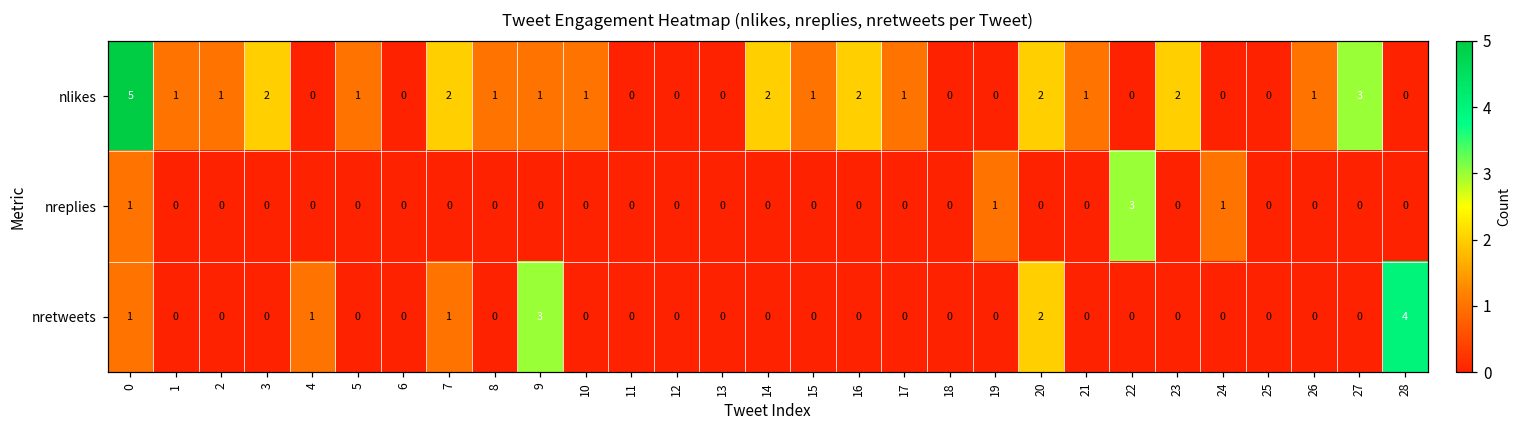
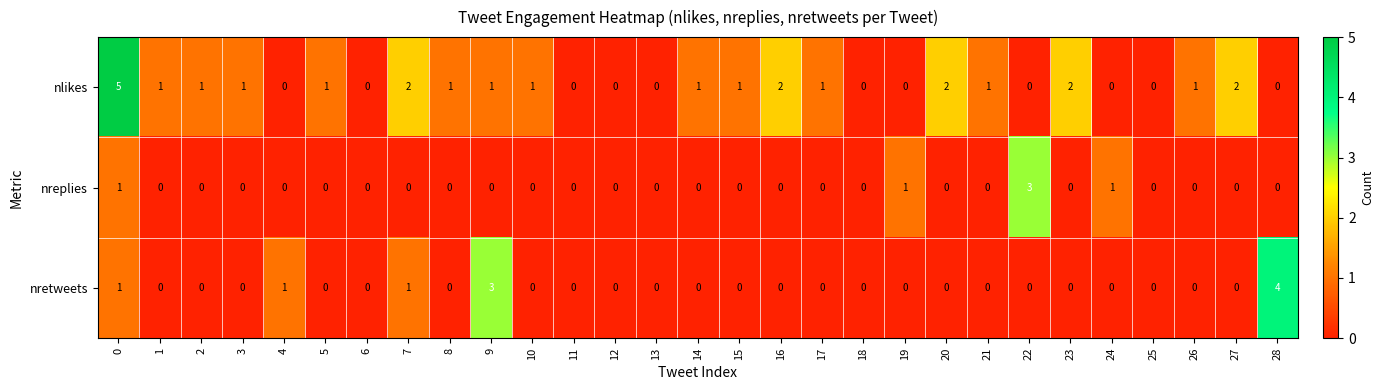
nlikes, 3: 2 -> 1
nlikes, 14: 2 -> 1
nlikes, 27: 3 -> 2
nretweets, 20: 2 -> 0
